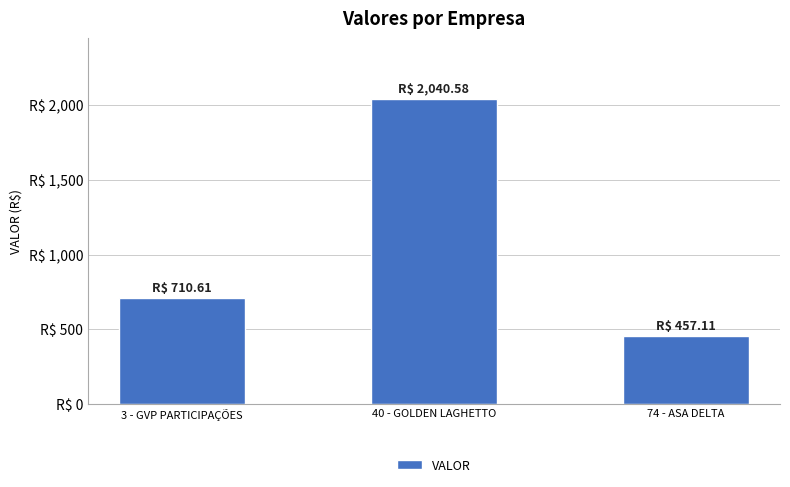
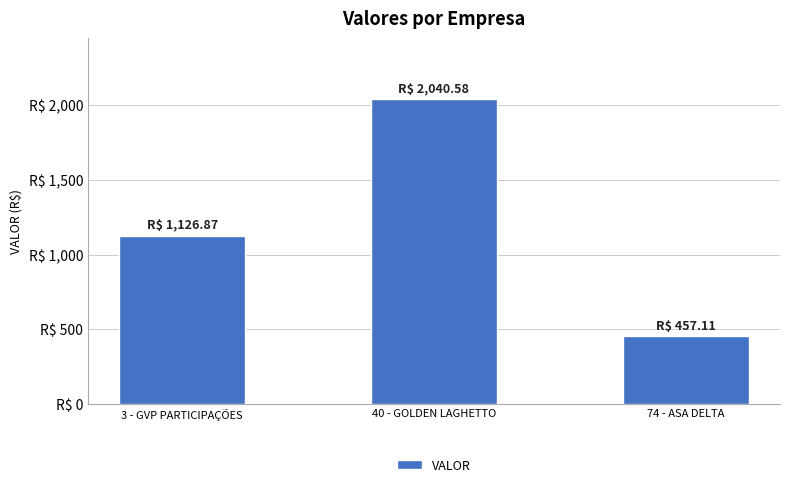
3 - GVP PARTICIPAÇÕES: 710.61 -> 1,126.87
